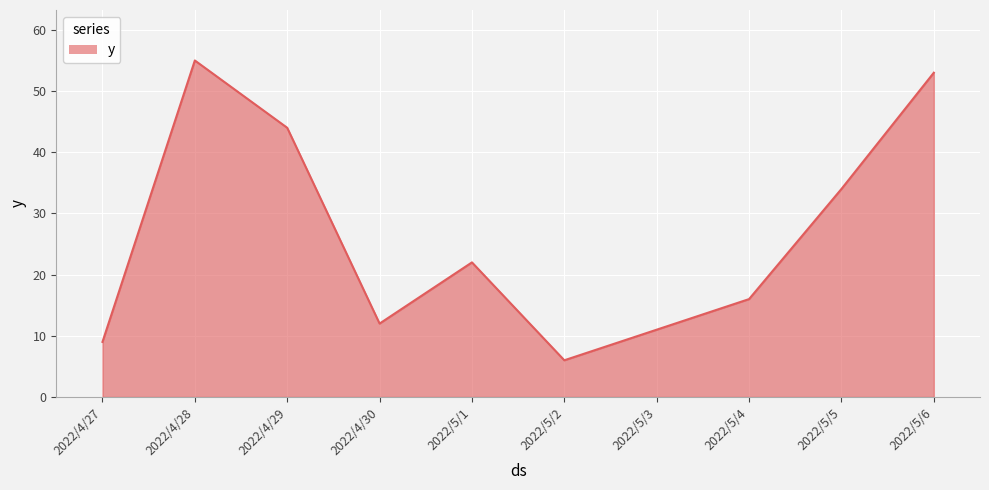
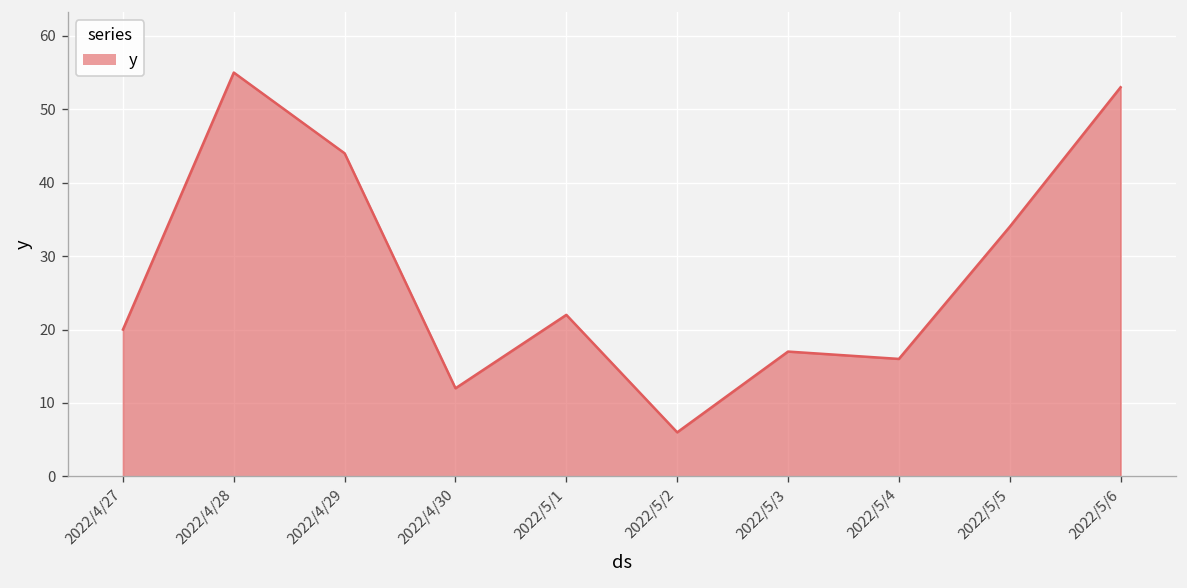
2022/4/27: 9 -> 20
2022/5/3: 11 -> 17
